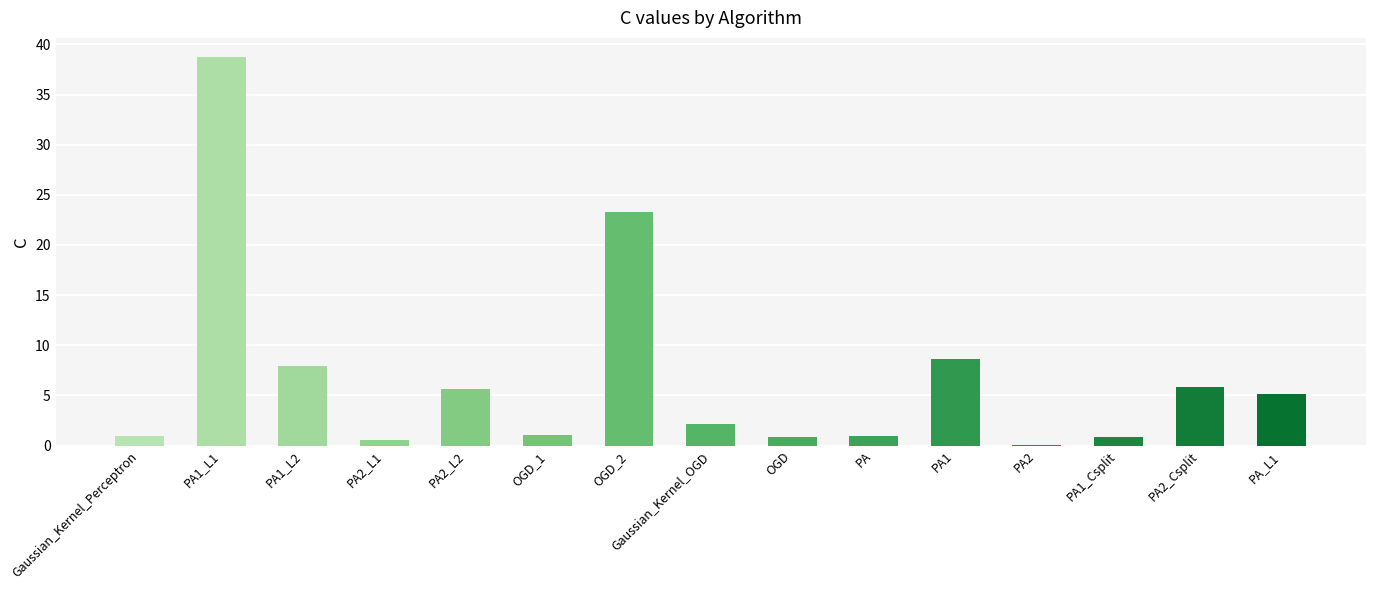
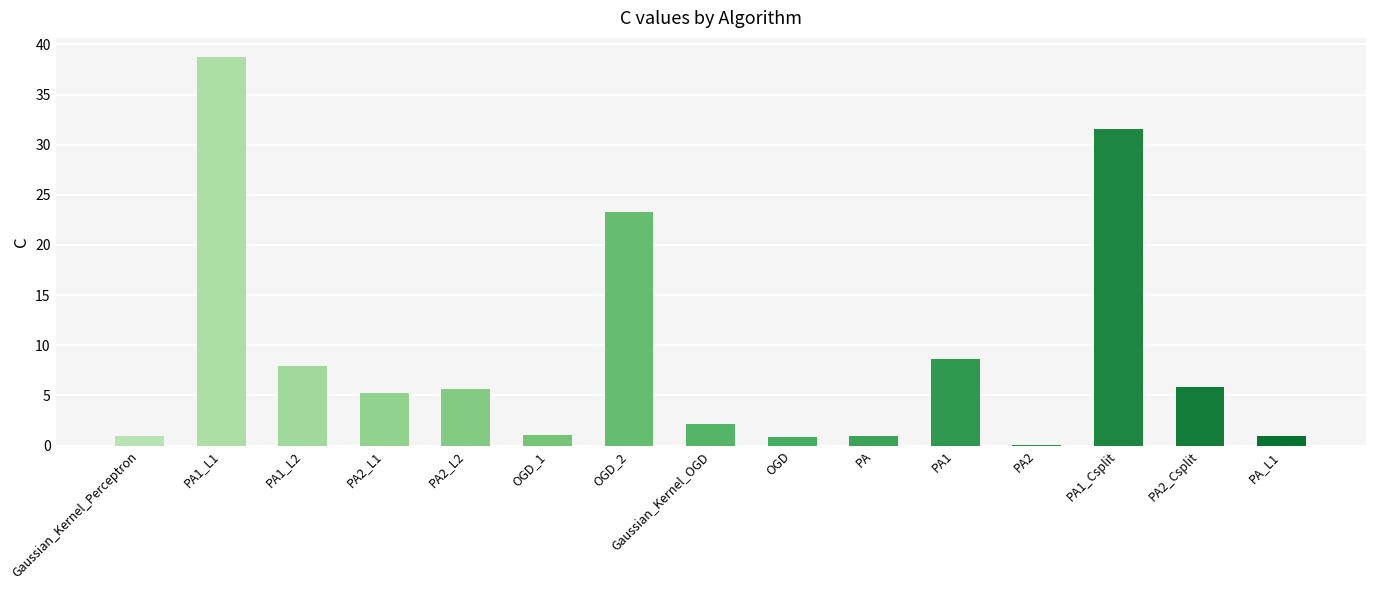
PA2_L1: 0.5 -> 5.2
PA1_Csplit: 0.9 -> 31.6
PA_L1: 5.1 -> 1.0
